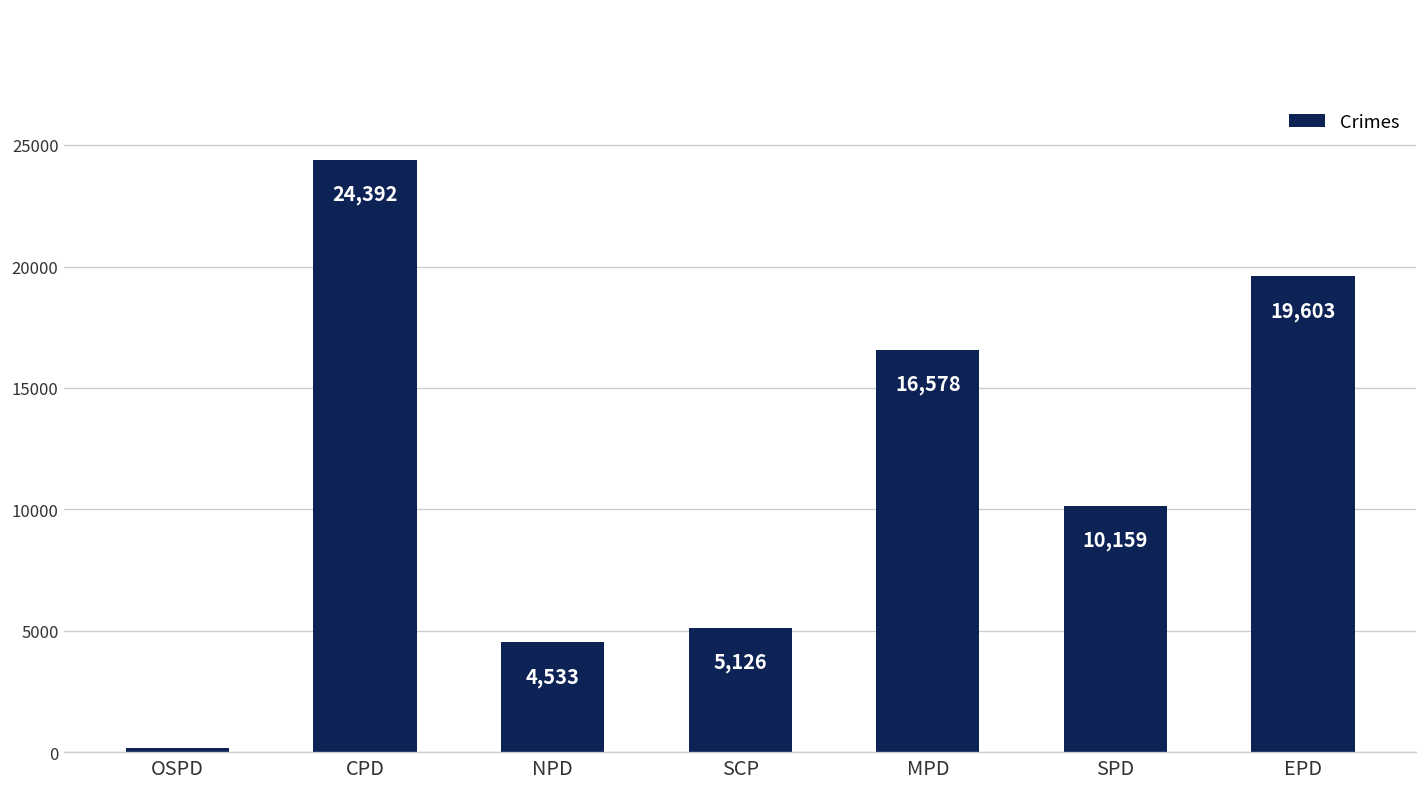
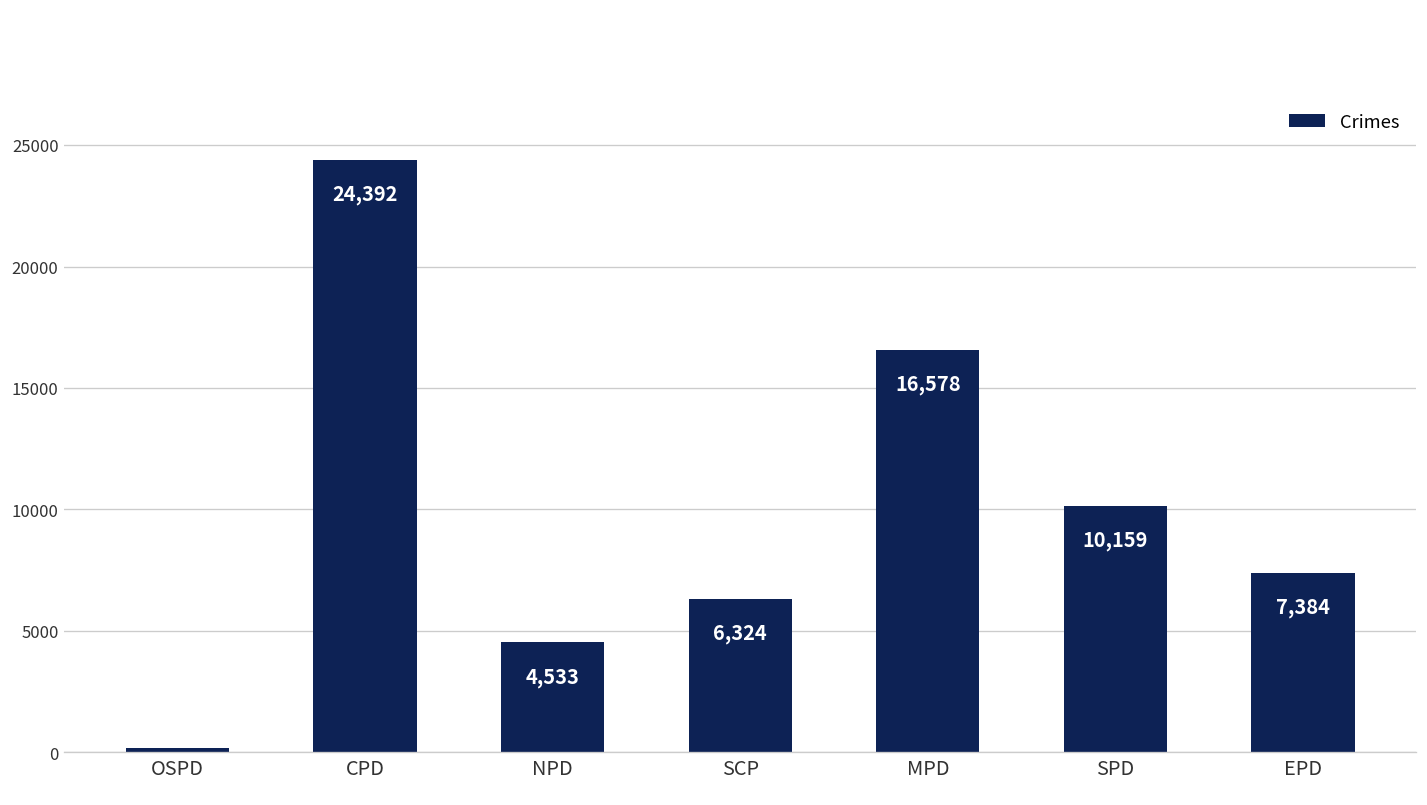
SCP: 5,126 -> 6,324
EPD: 19,603 -> 7,384
